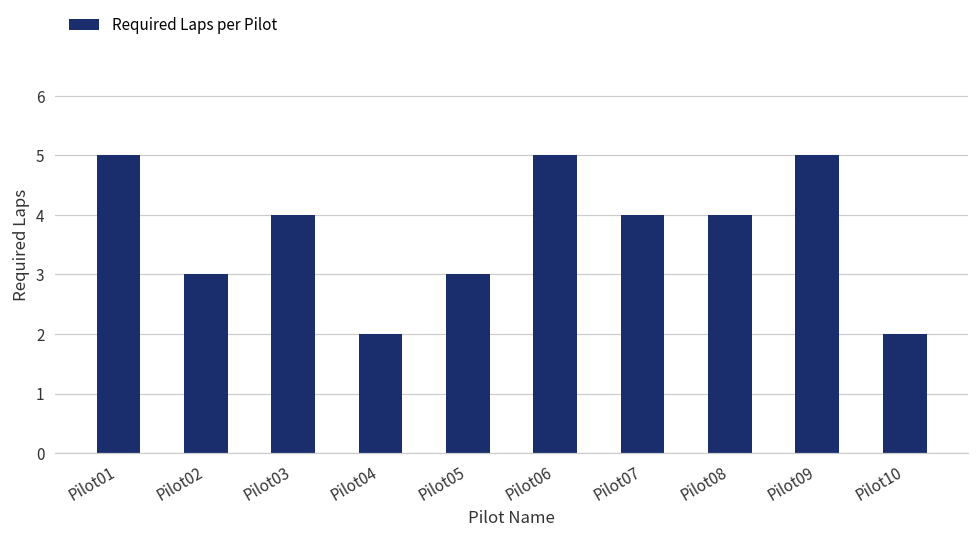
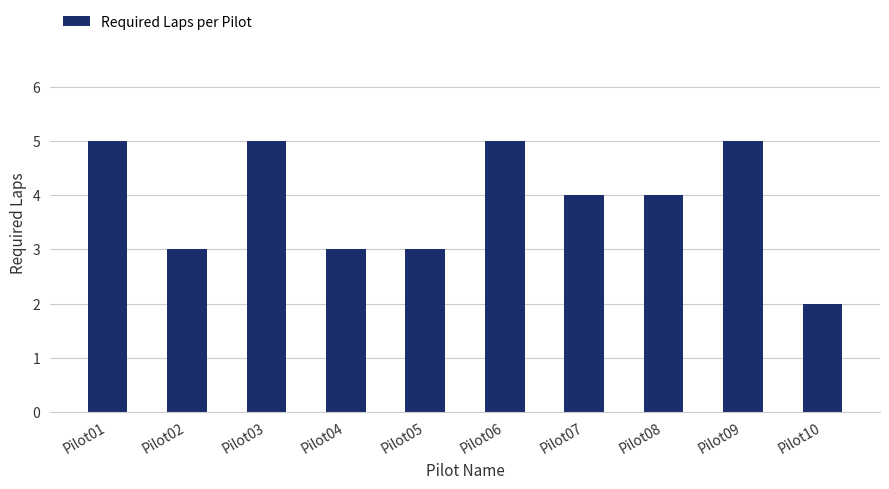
Pilot03: 4 -> 5
Pilot04: 2 -> 3
